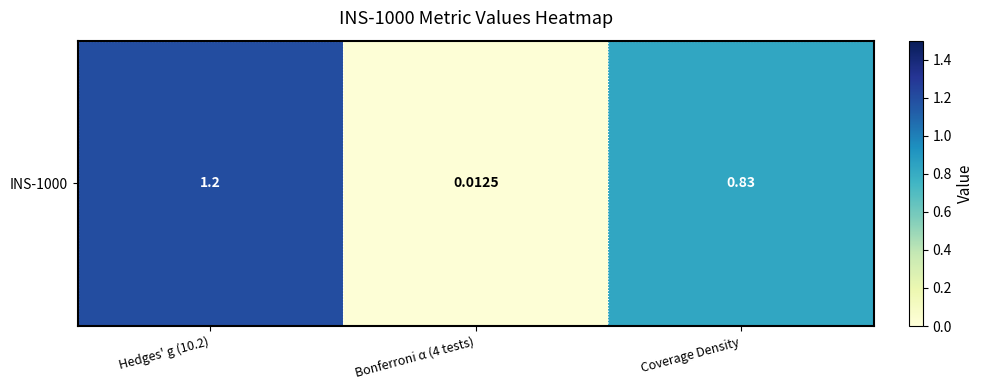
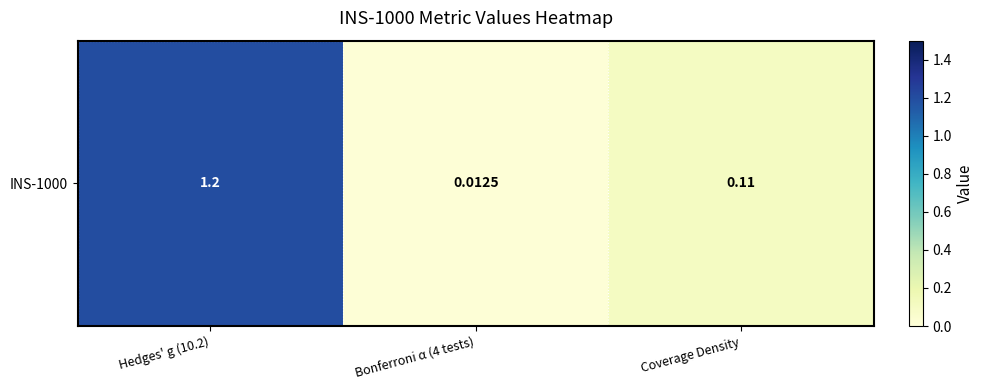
INS-1000, Coverage Density: 0.83 -> 0.11
